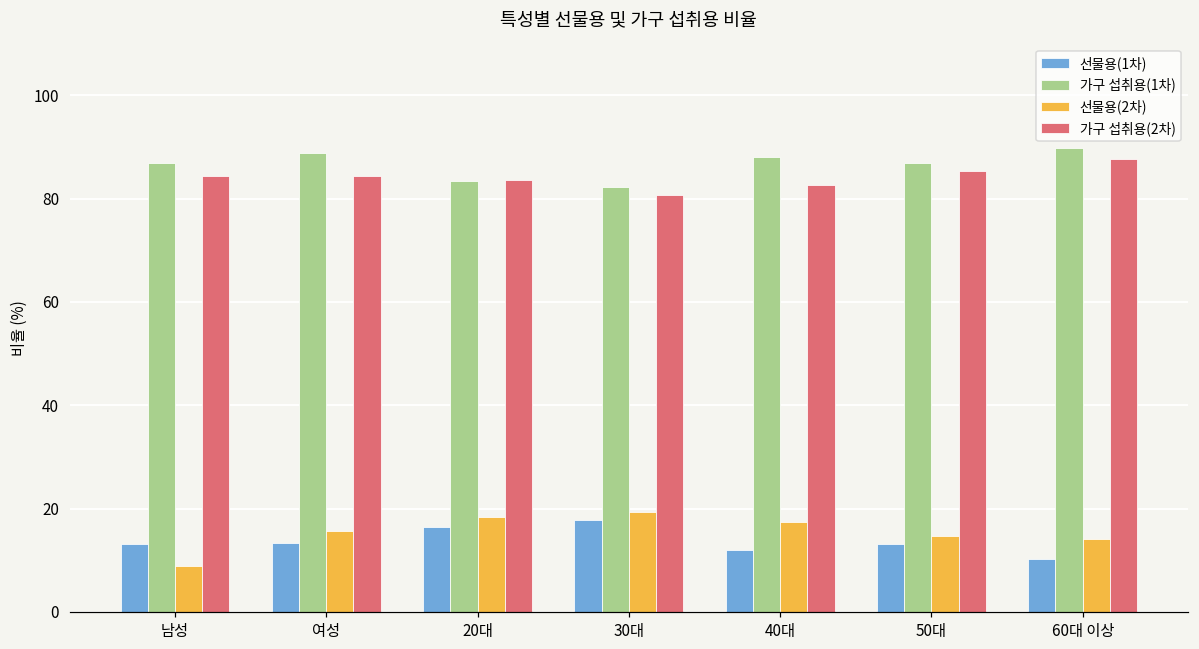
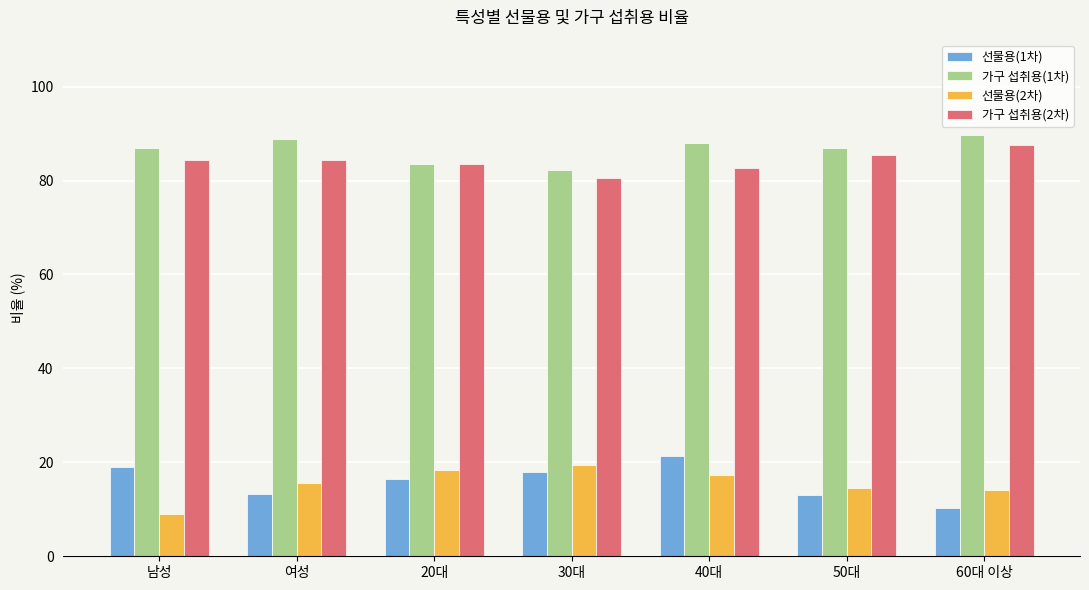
선물용(1차), 남성: 13 -> 19
선물용(1차), 40대: 12 -> 21
